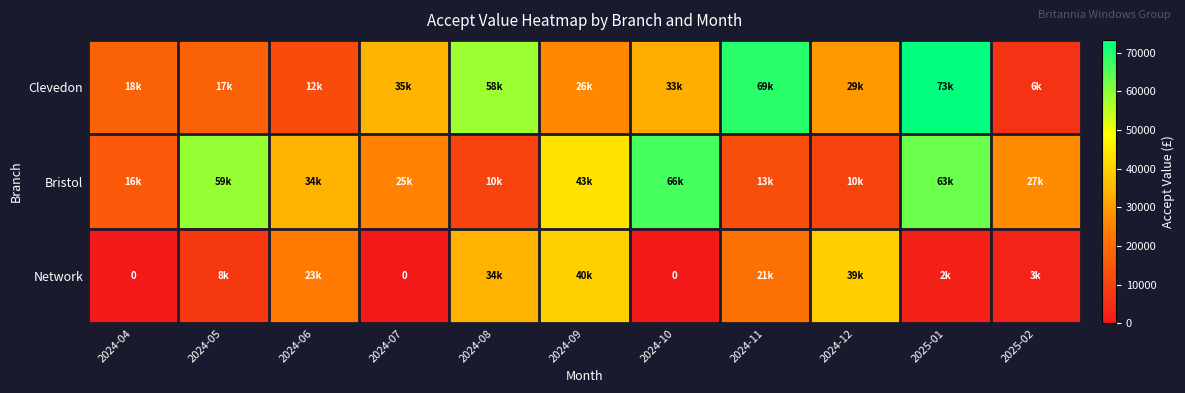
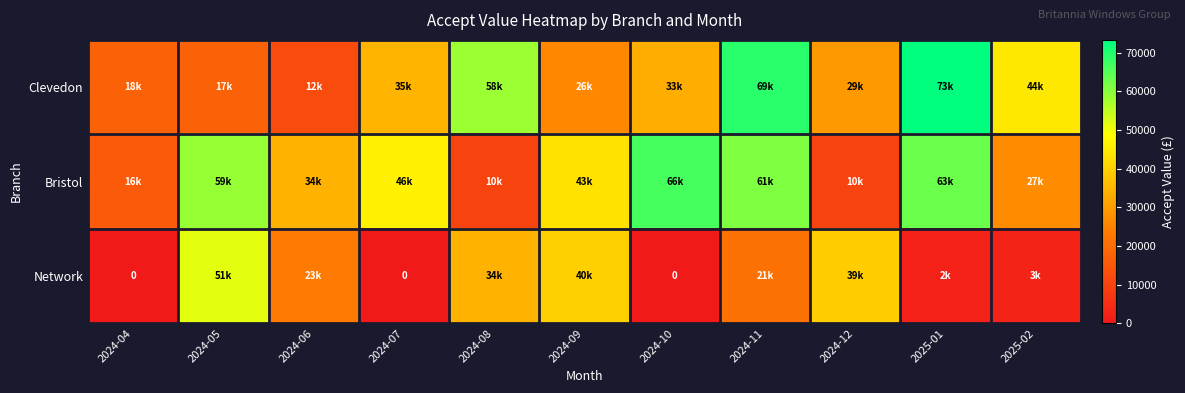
Clevedon, 2025-02: 6k -> 44k
Bristol, 2024-07: 25k -> 46k
Bristol, 2024-11: 13k -> 61k
Network, 2024-05: 8k -> 51k
